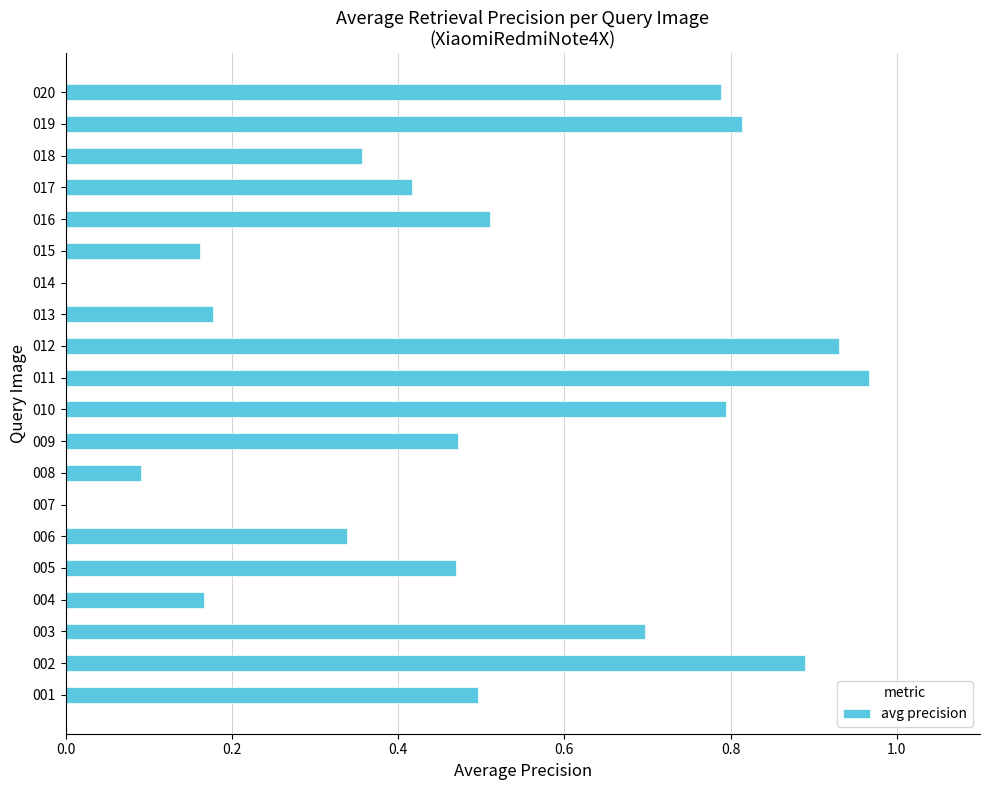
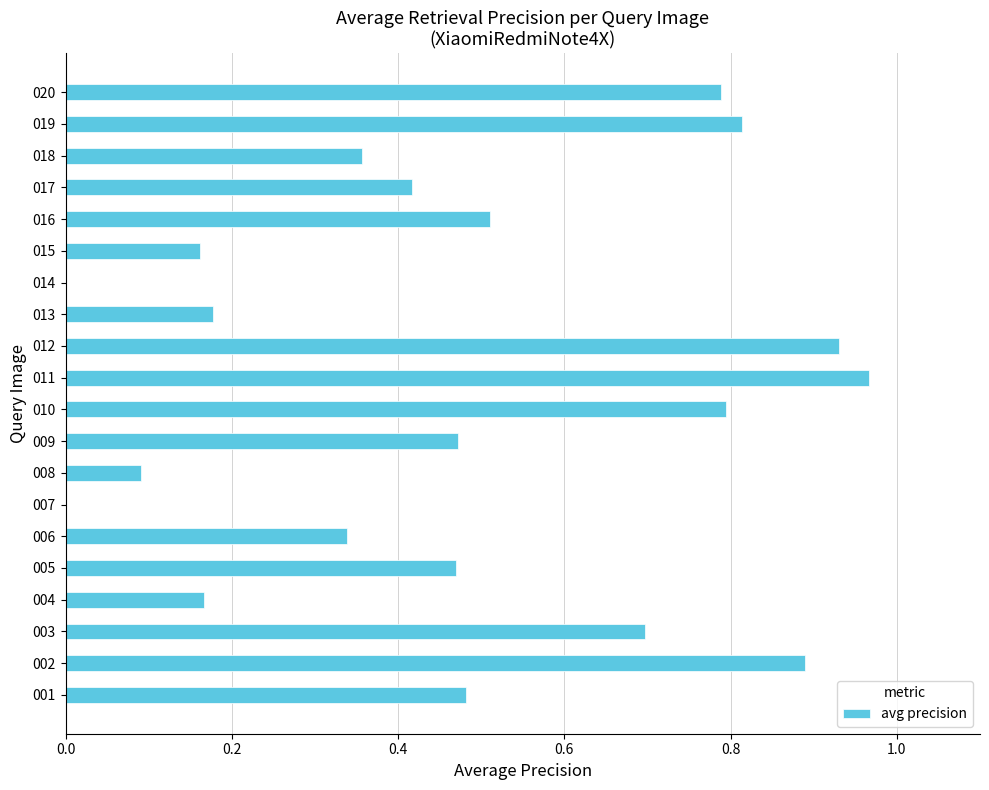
001: 0.50 -> 0.48
